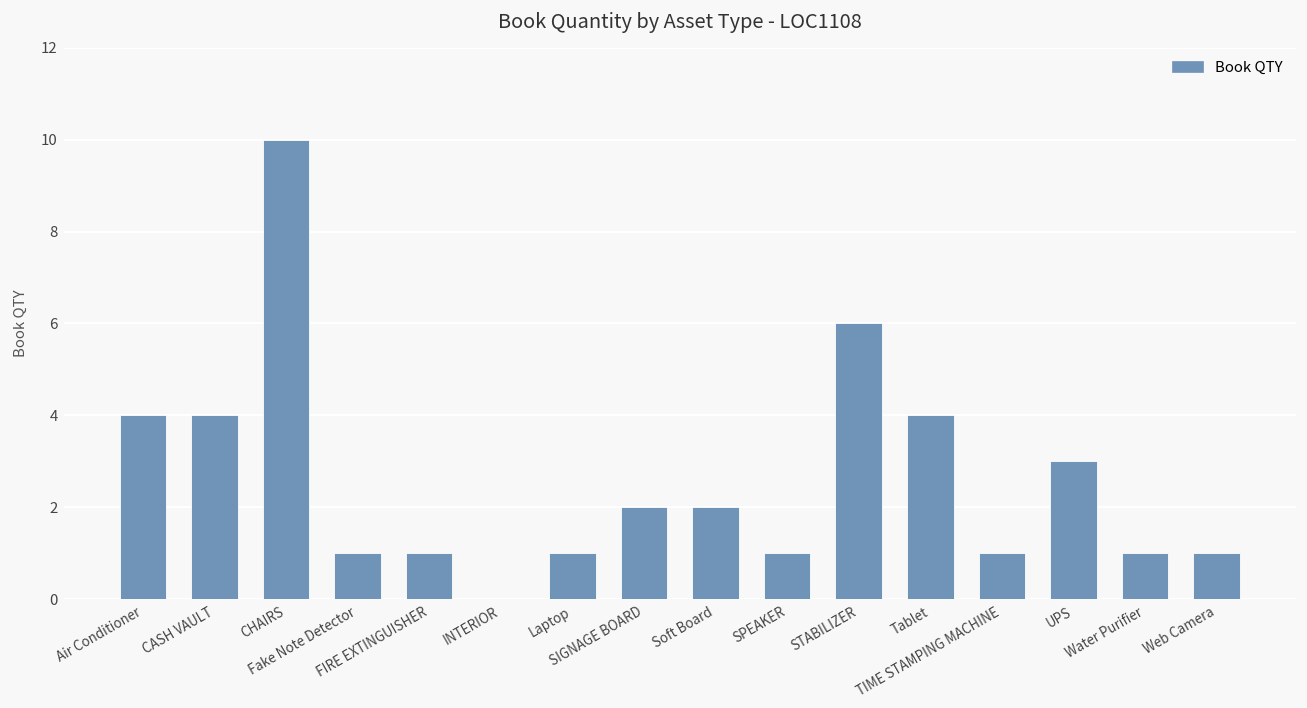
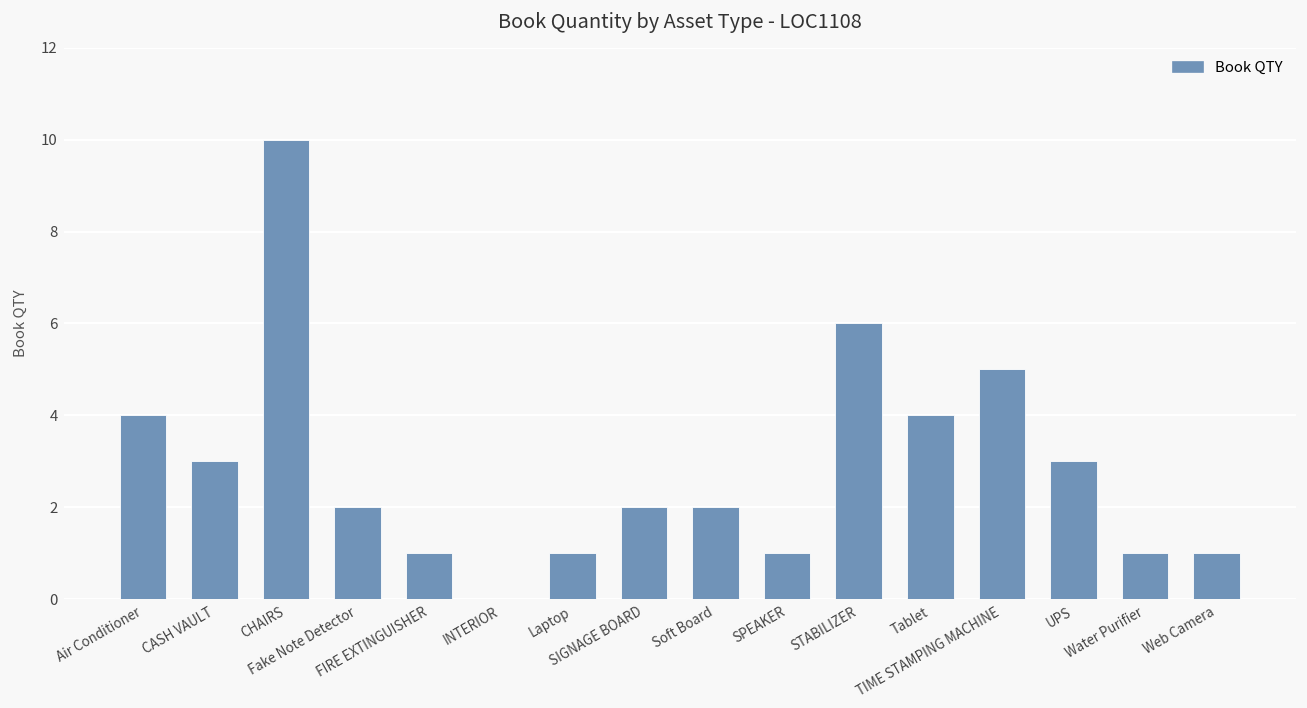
CASH VAULT: 4 -> 3
Fake Note Detector: 1 -> 2
TIME STAMPING MACHINE: 1 -> 5
